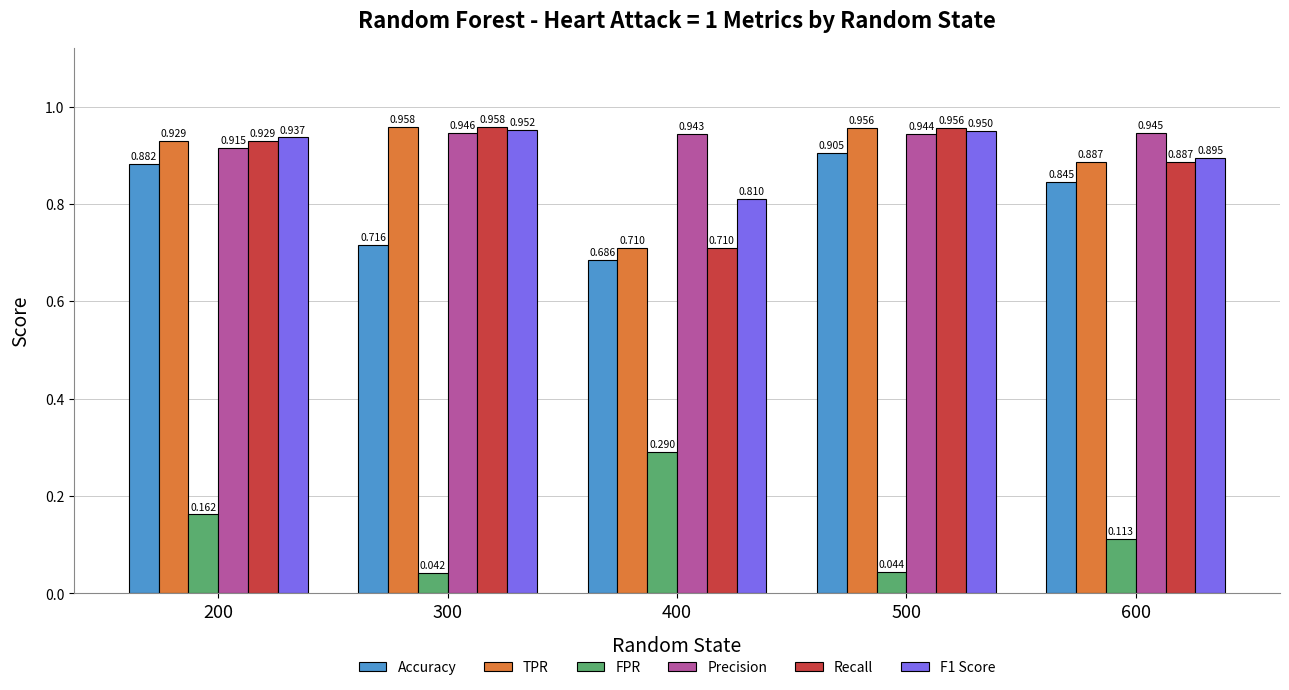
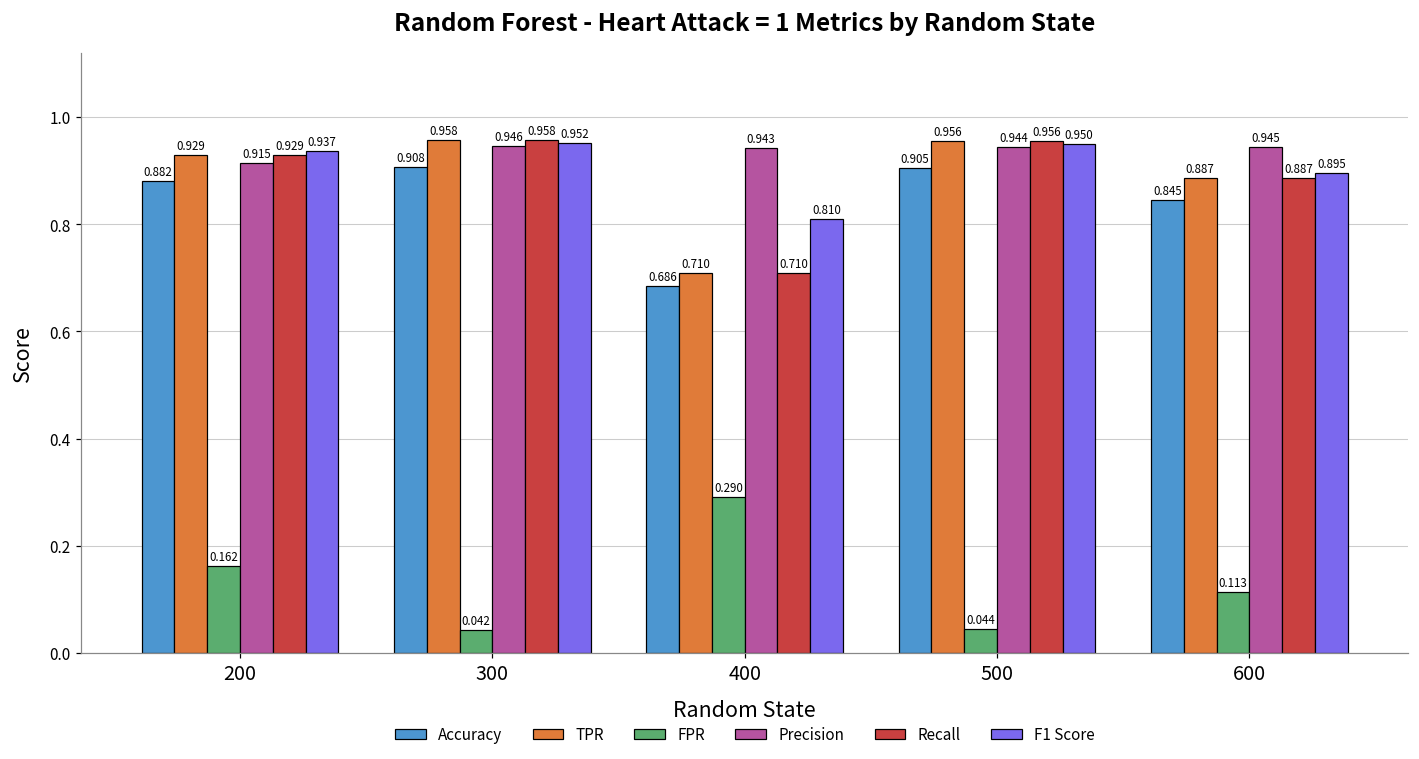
Accuracy, 300: 0.716 -> 0.908
